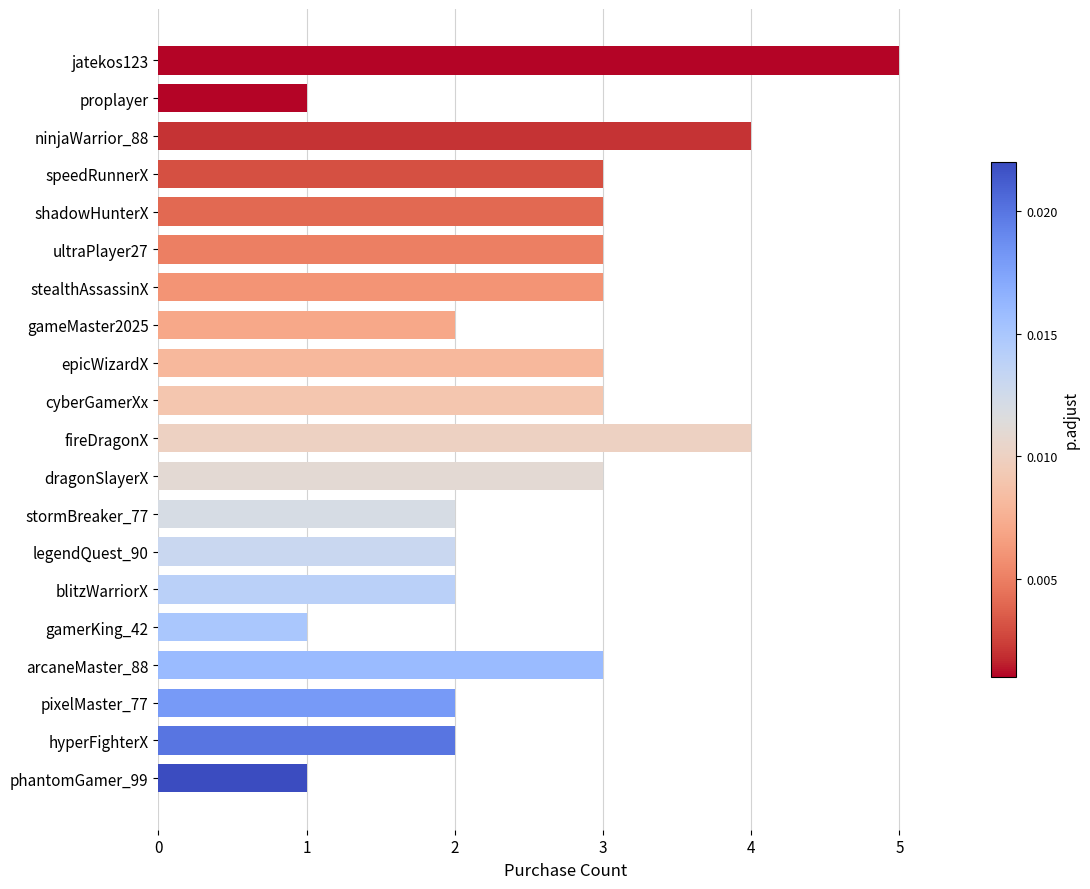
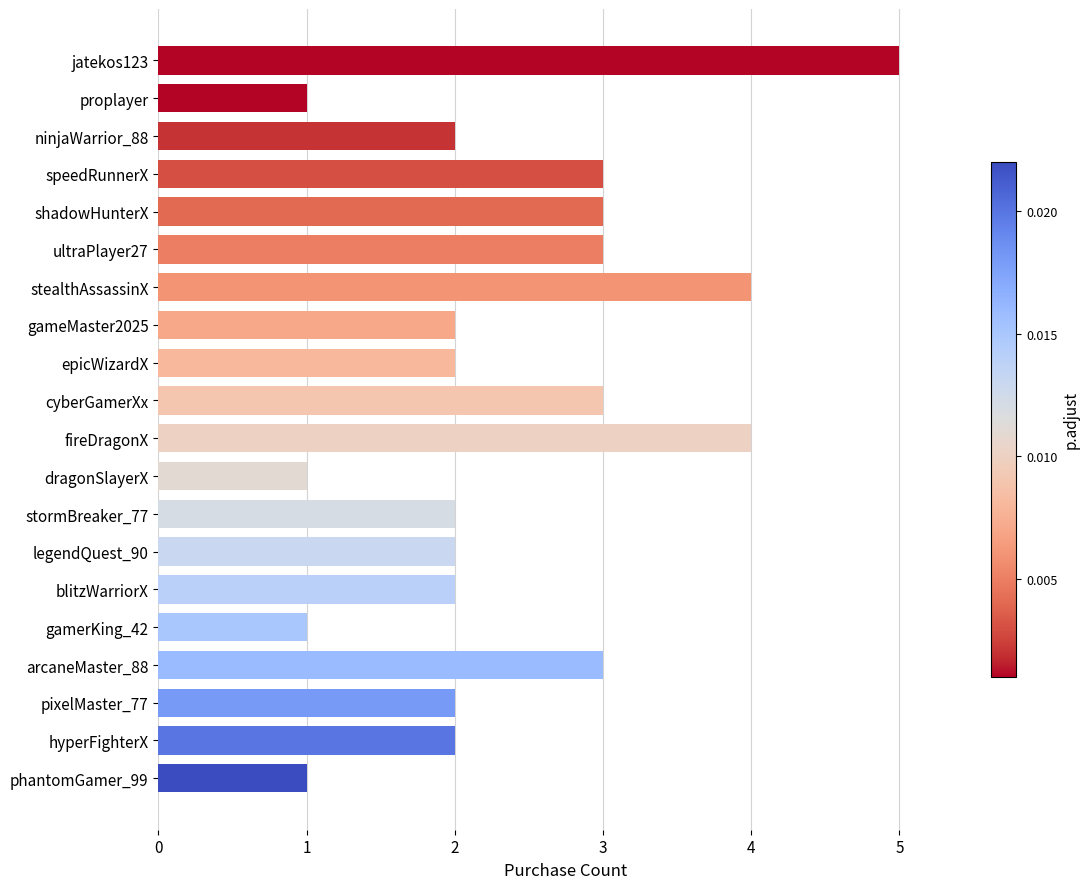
ninjaWarrior_88: 4 -> 2
stealthAssassinX: 3 -> 4
epicWizardX: 3 -> 2
dragonSlayerX: 3 -> 1
